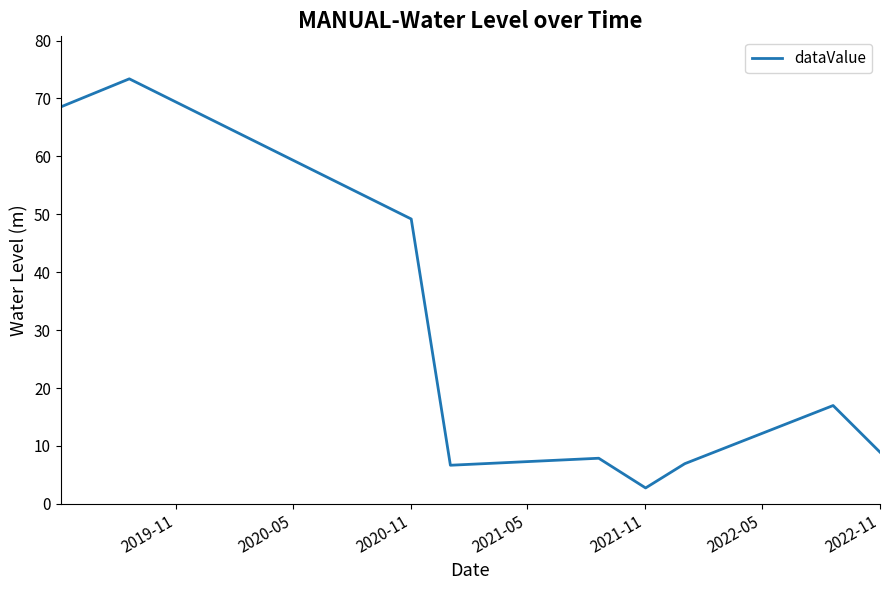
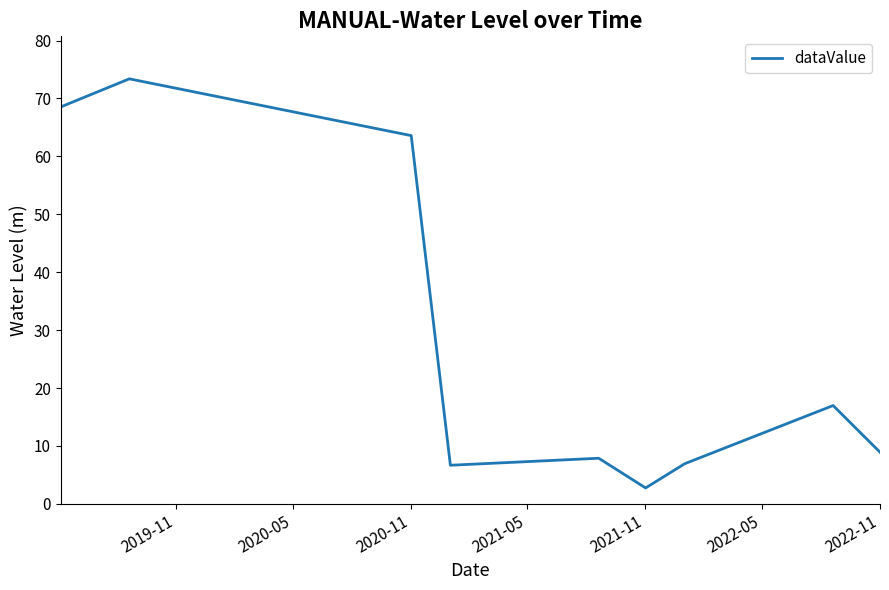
2020-11: 49 -> 64
